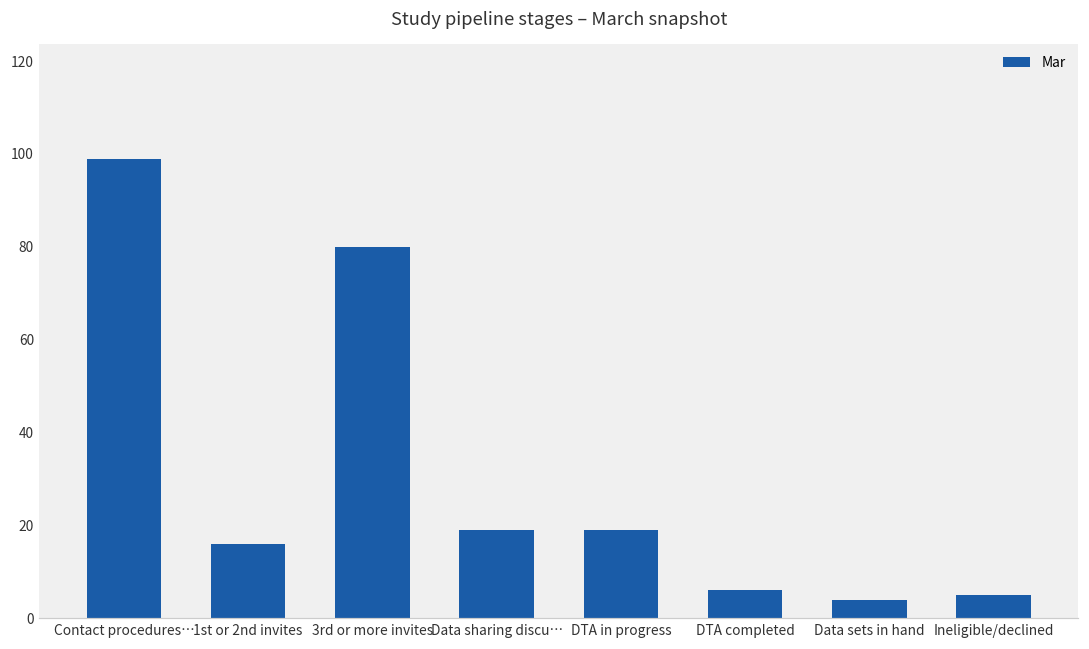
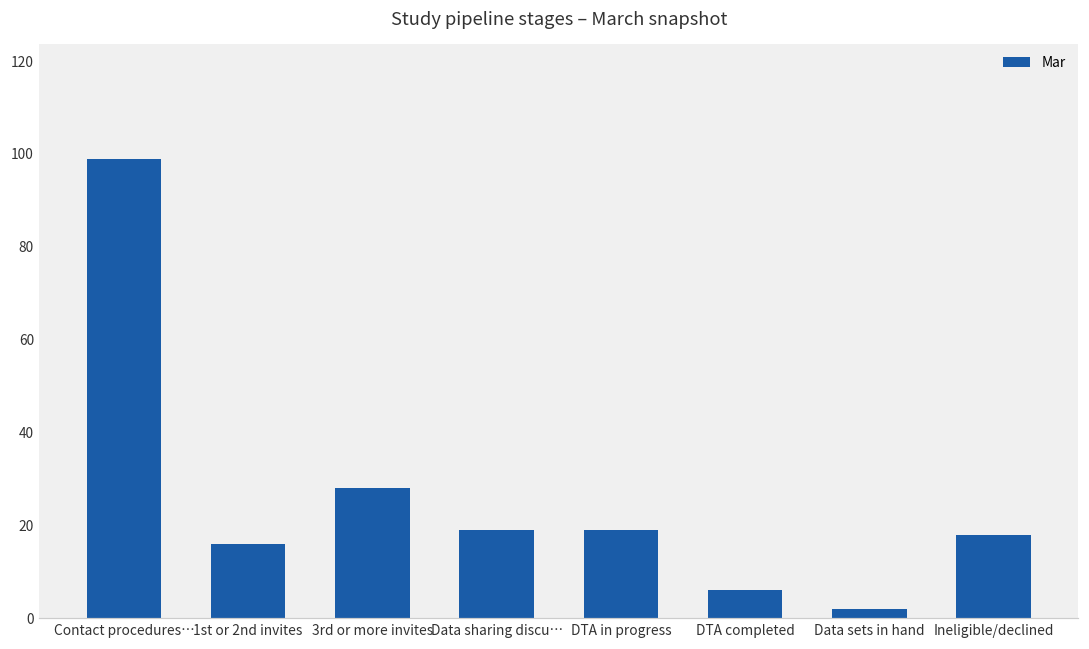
3rd or more invites: 80 -> 28
Data sets in hand: 4 -> 2
Ineligible/declined: 5 -> 18
